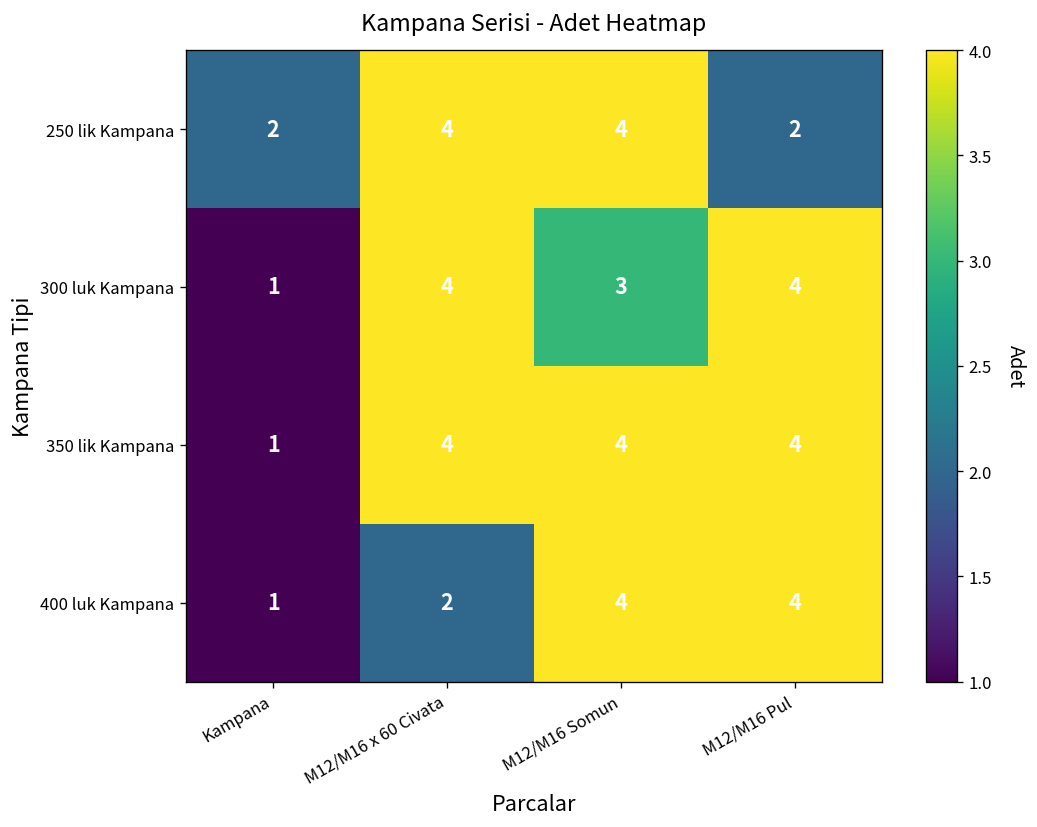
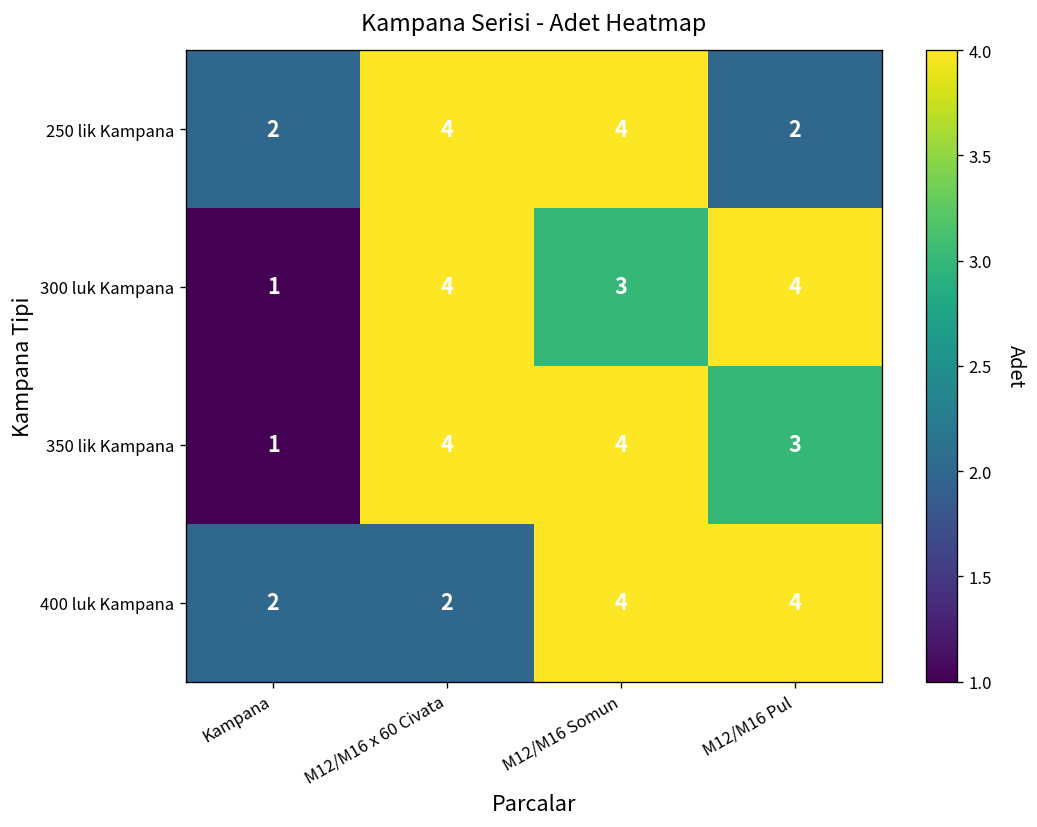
350 lik Kampana, M12/M16 Pul: 4 -> 3
400 luk Kampana, Kampana: 1 -> 2
